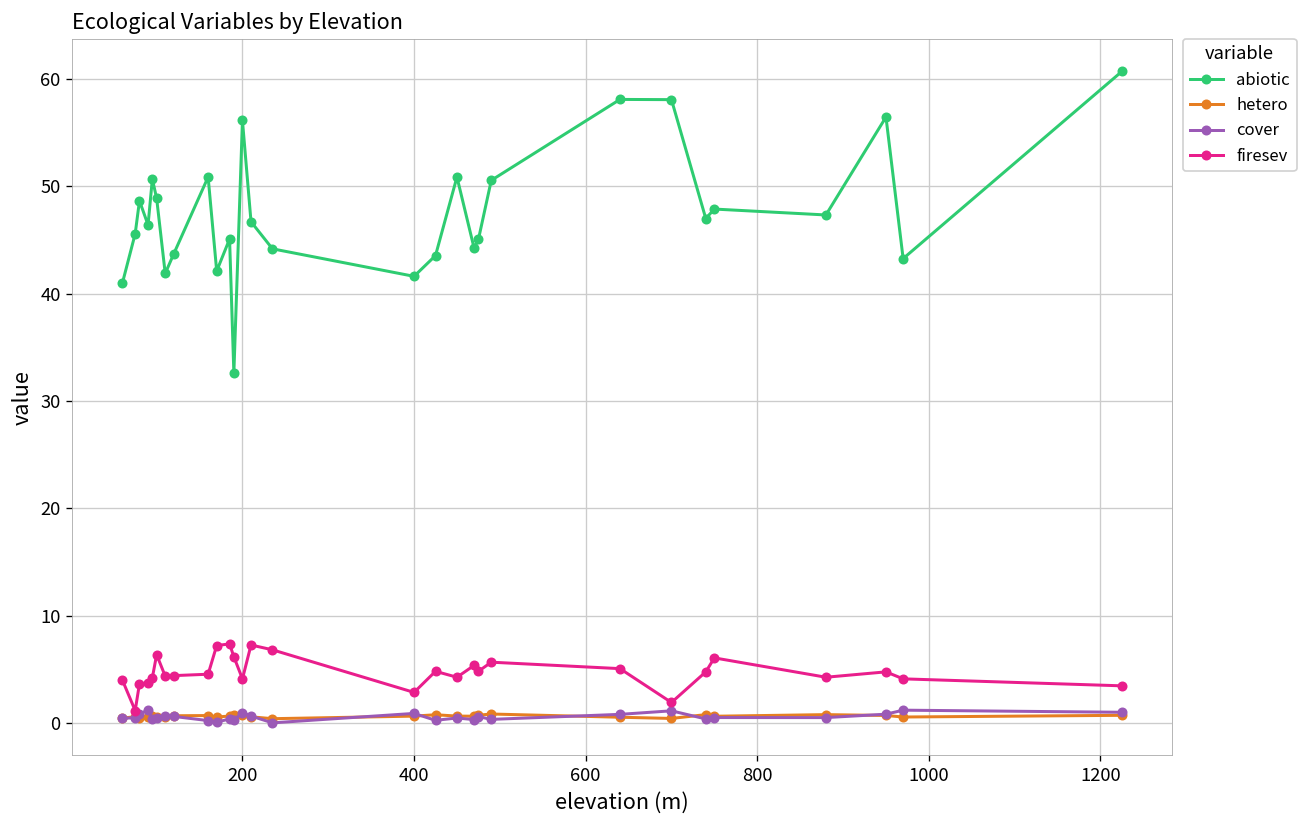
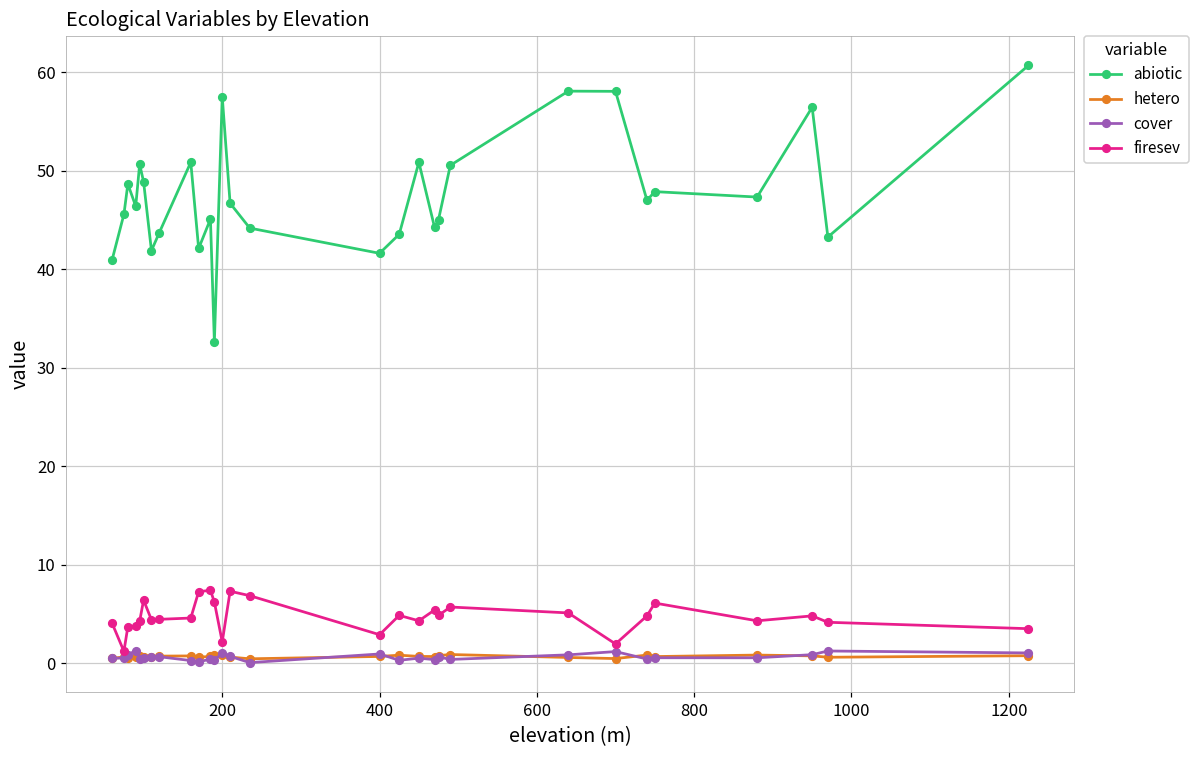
abiotic, 200: 56 -> 58
firesev, 200: 4 -> 2
